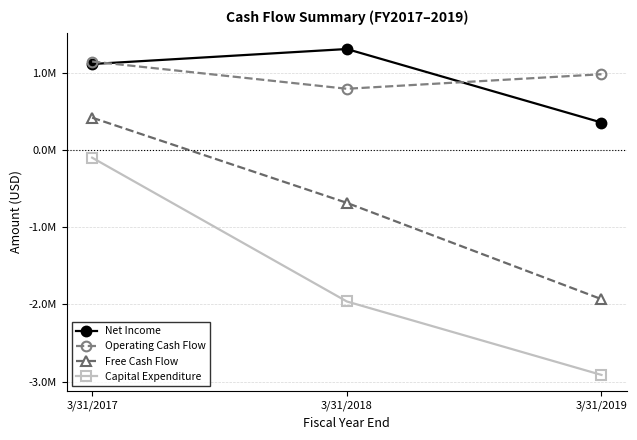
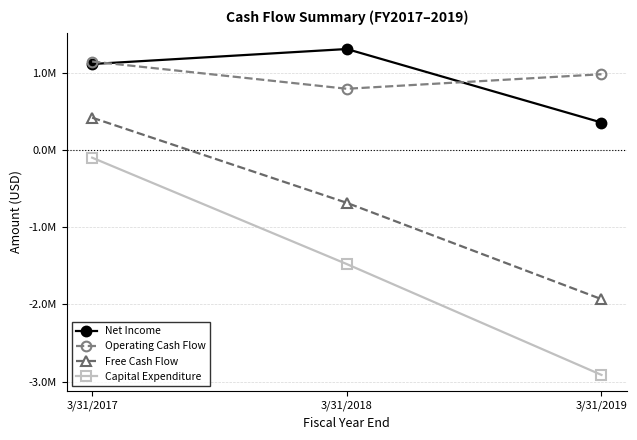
Capital Expenditure, 3/31/2018: -2000000 -> -1500000
